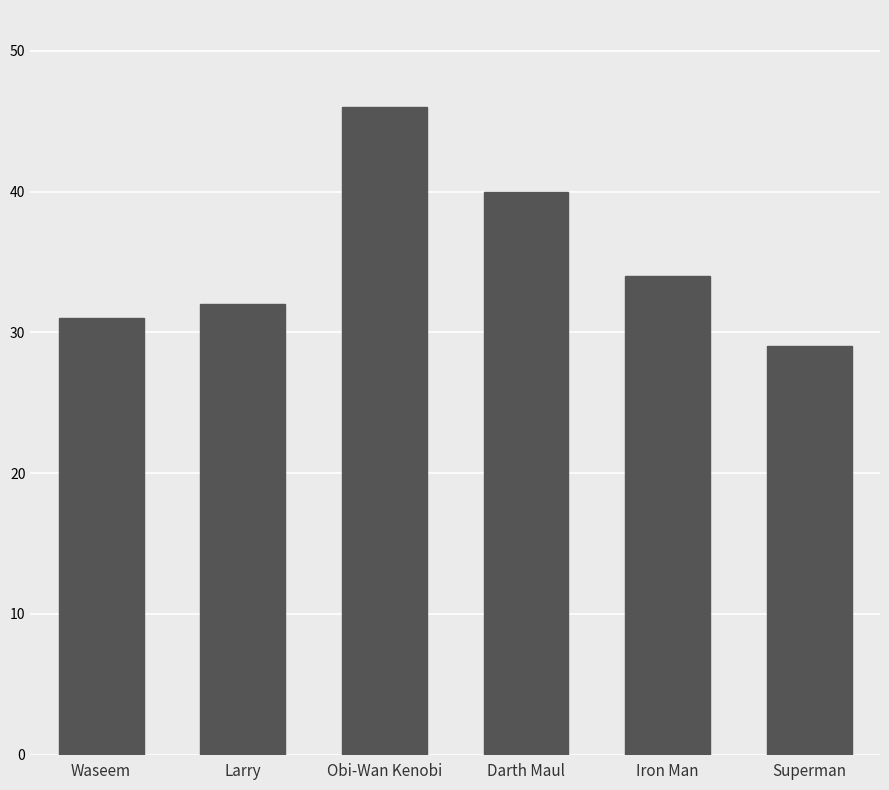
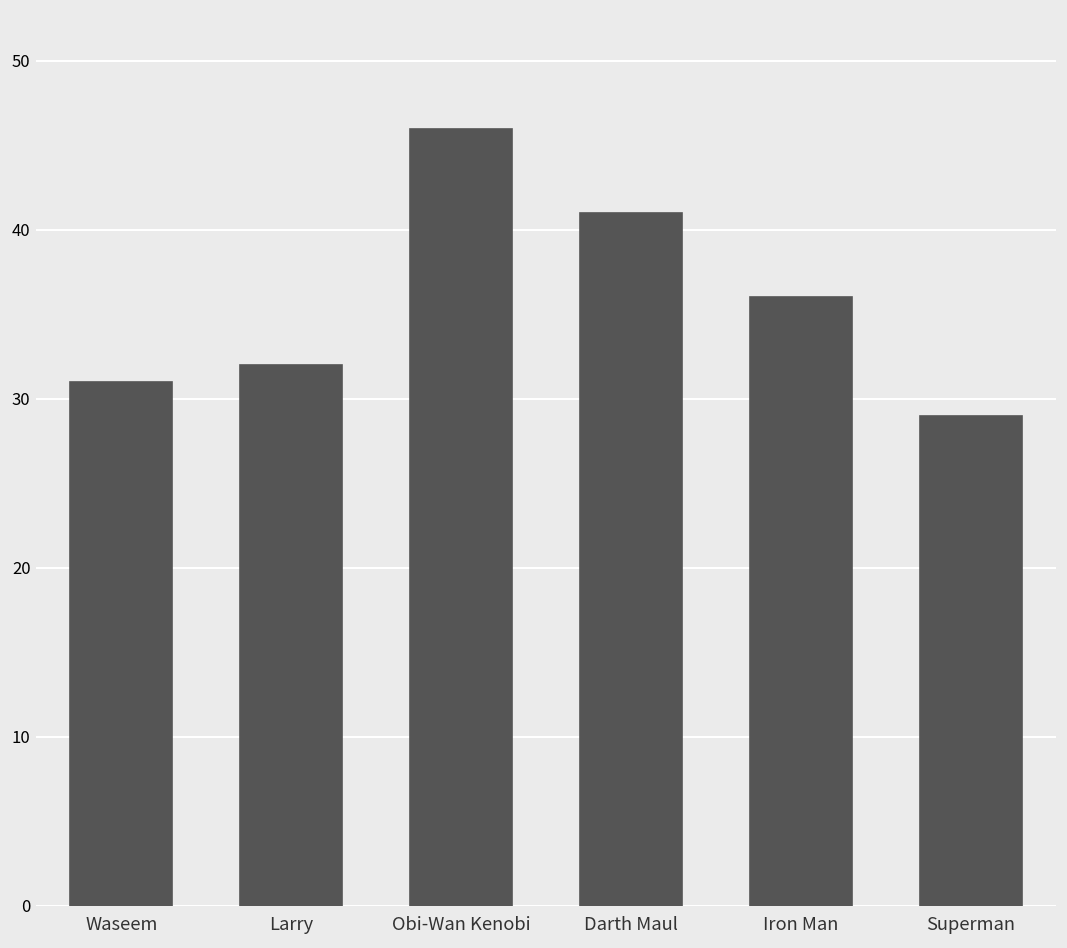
Darth Maul: 40 -> 41
Iron Man: 34 -> 36
